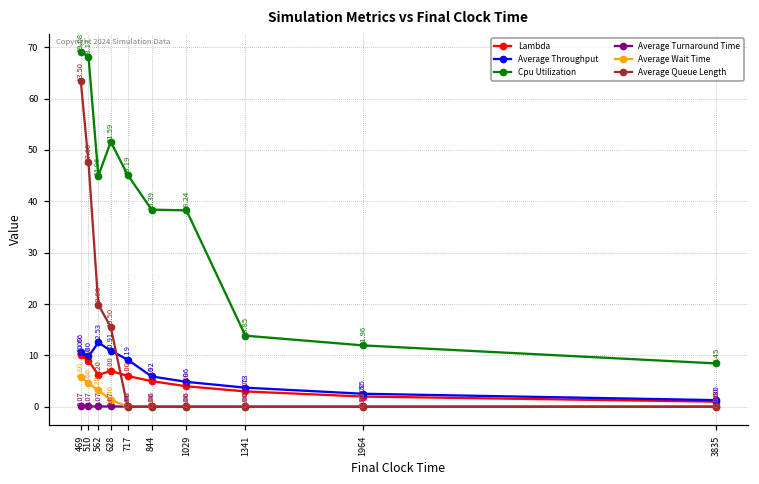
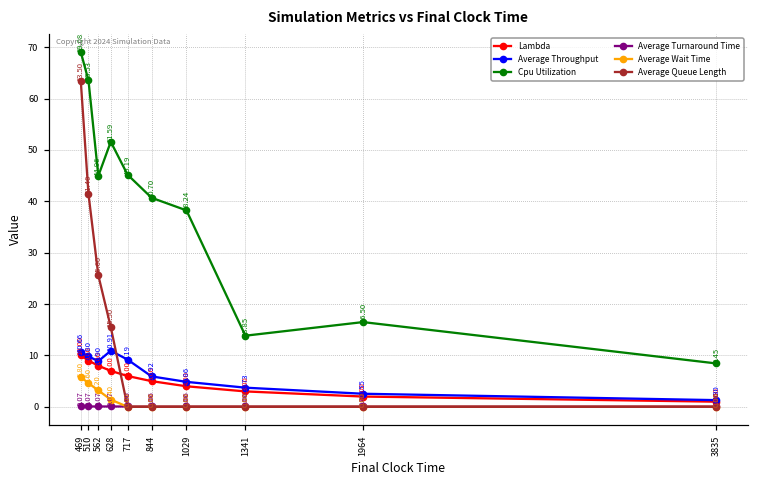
Cpu Utilization, 510: 68.17 -> 63.53
Average Queue Length, 510: 47.60 -> 41.40
Lambda, 562: 6.20 -> 8.00
Average Throughput, 562: 12.53 -> 8.90
Average Queue Length, 562: 19.90 -> 25.60
Cpu Utilization, 844: 38.39 -> 40.70
Cpu Utilization, 1964: 11.96 -> 16.50
